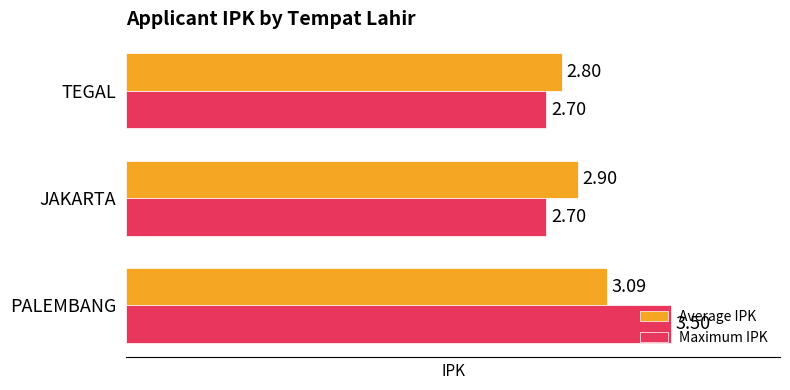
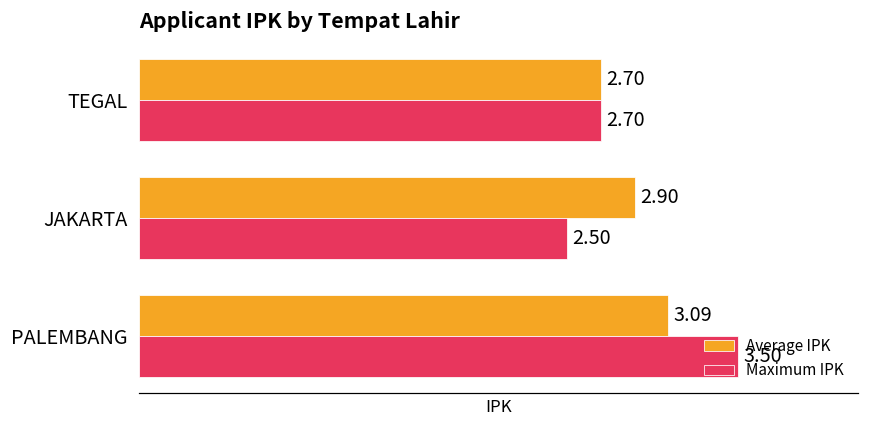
Average IPK, TEGAL: 2.80 -> 2.70
Maximum IPK, JAKARTA: 2.70 -> 2.50
